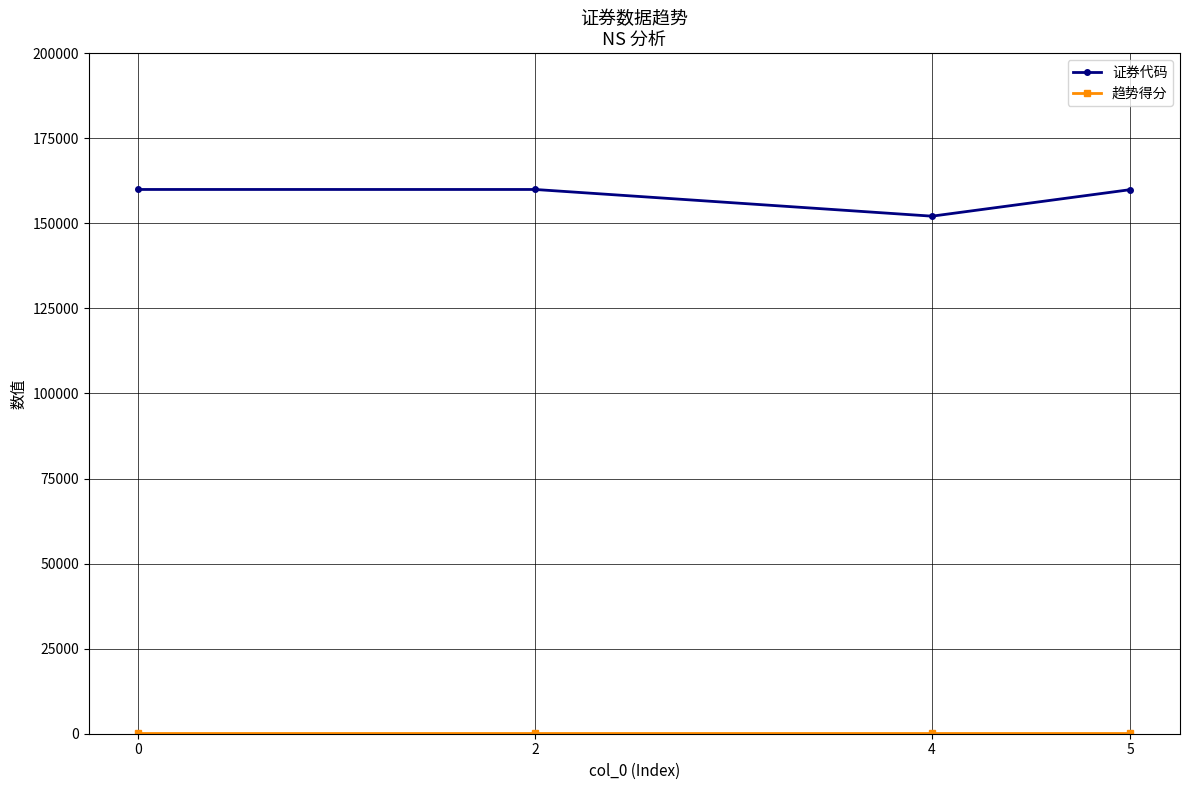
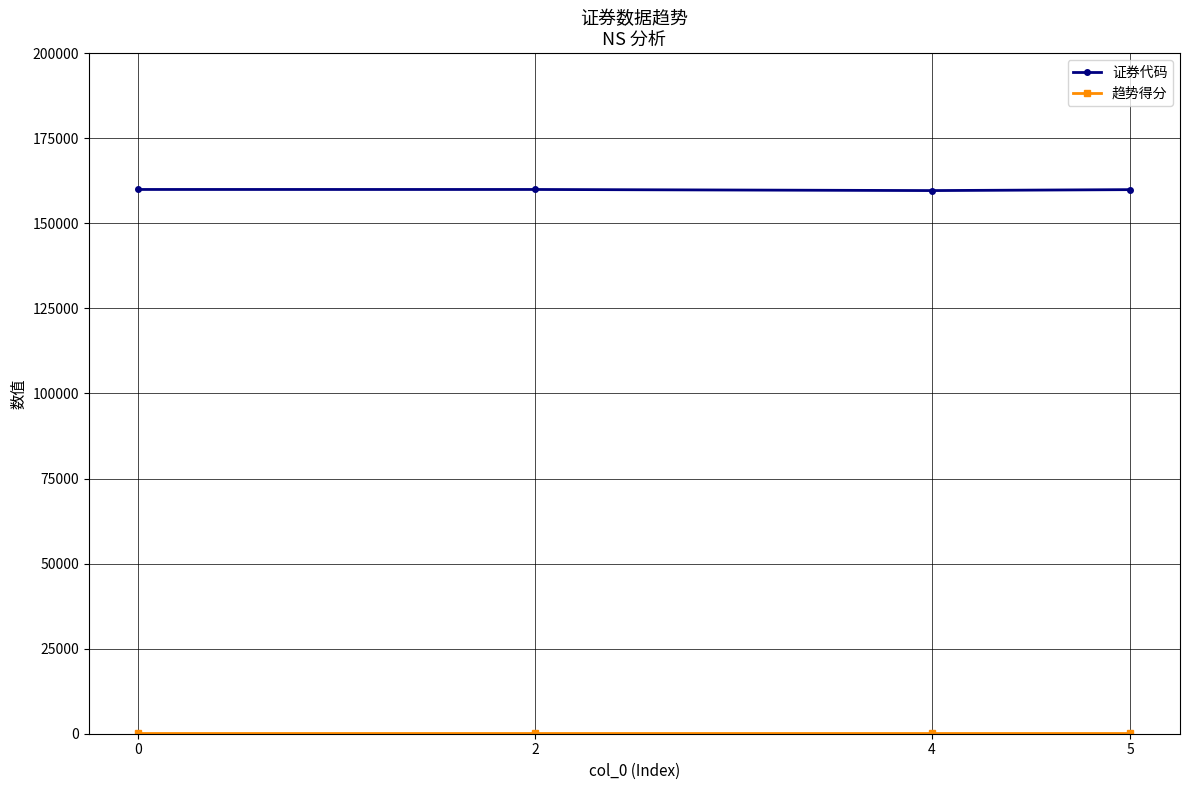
证券代码, 4: 152000 -> 160000
